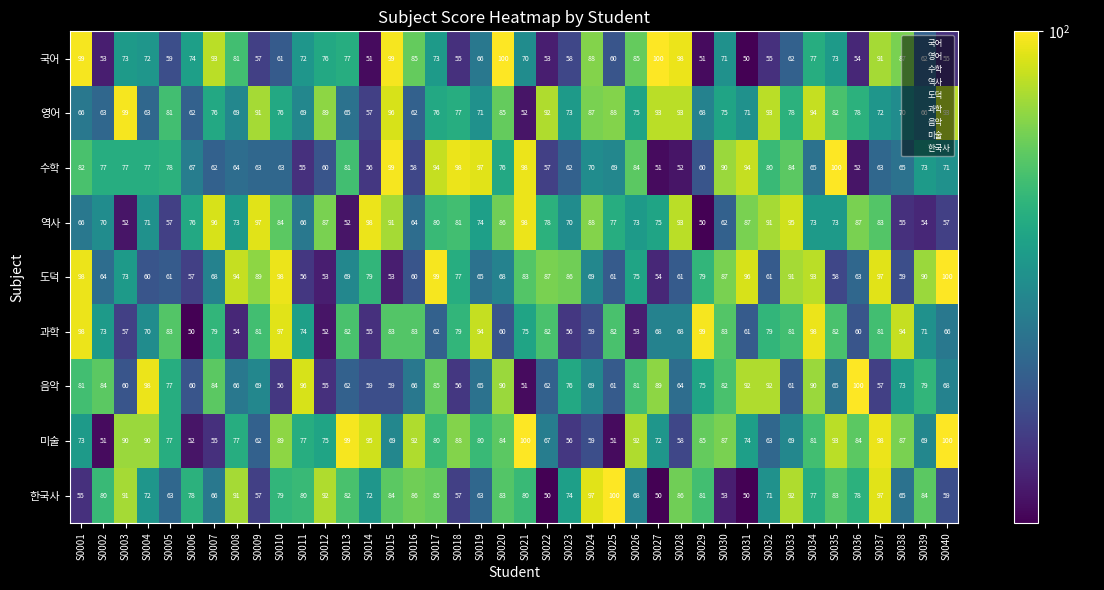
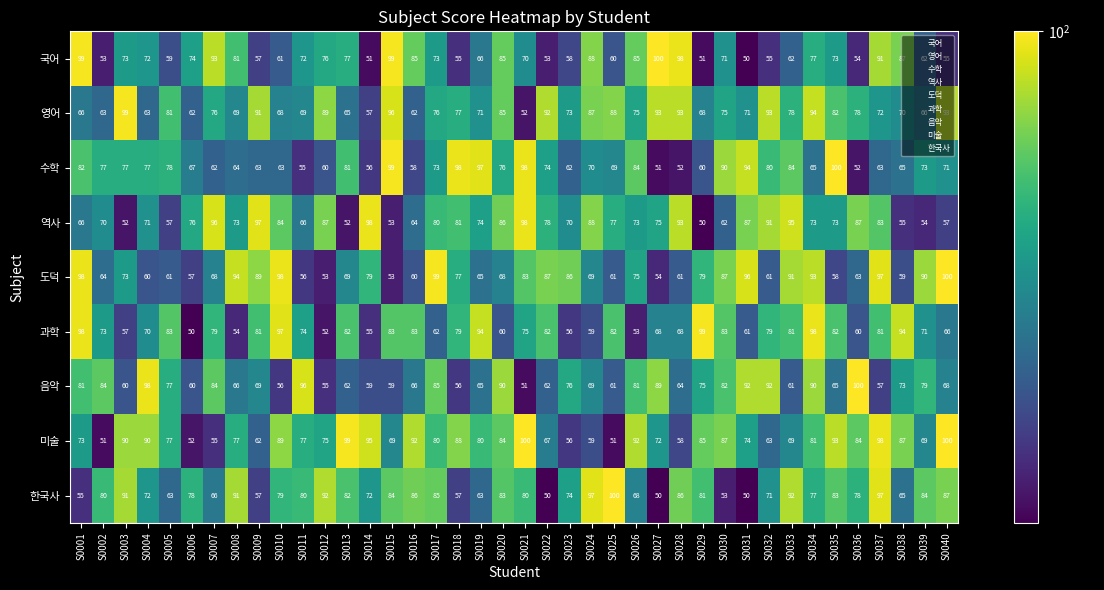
국어, S0020: 100 -> 85
영어, S0010: 76 -> 68
수학, S0017: 94 -> 73
수학, S0022: 57 -> 74
역사, S0015: 91 -> 53
한국사, S0040: 59 -> 87
